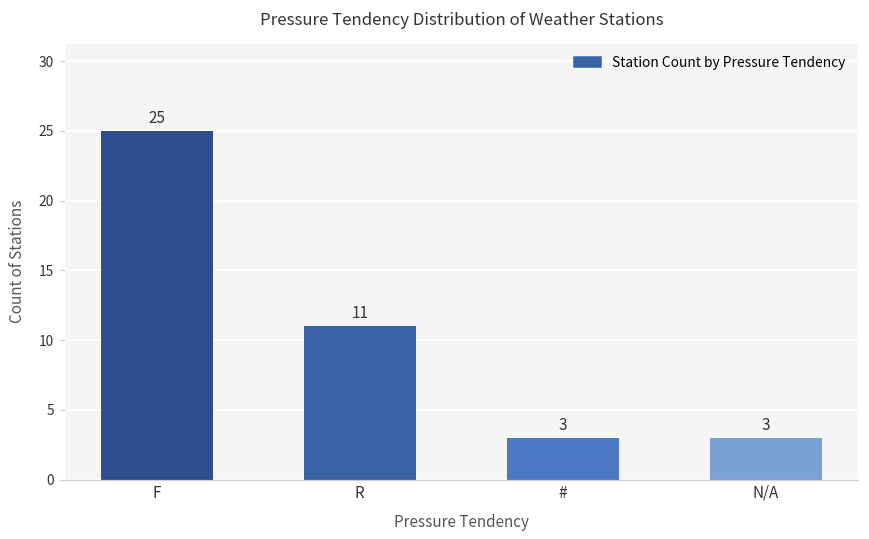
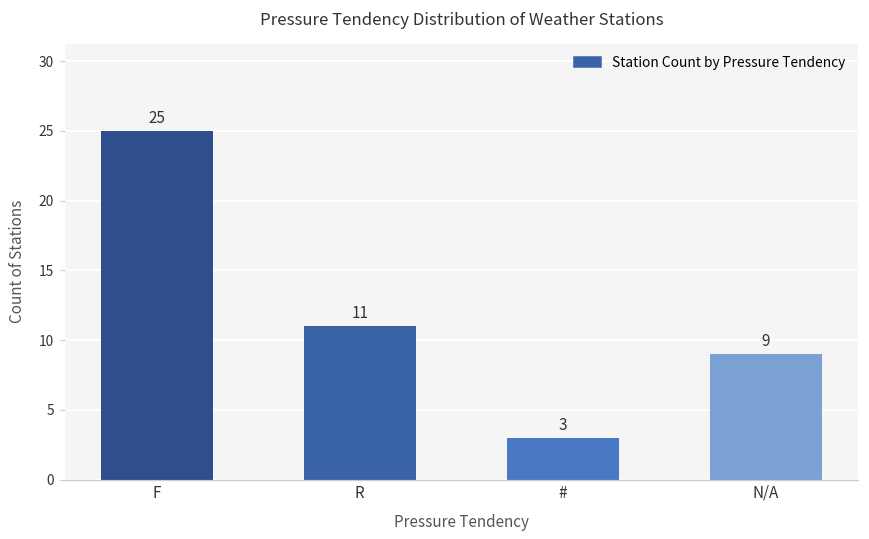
N/A: 3 -> 9
